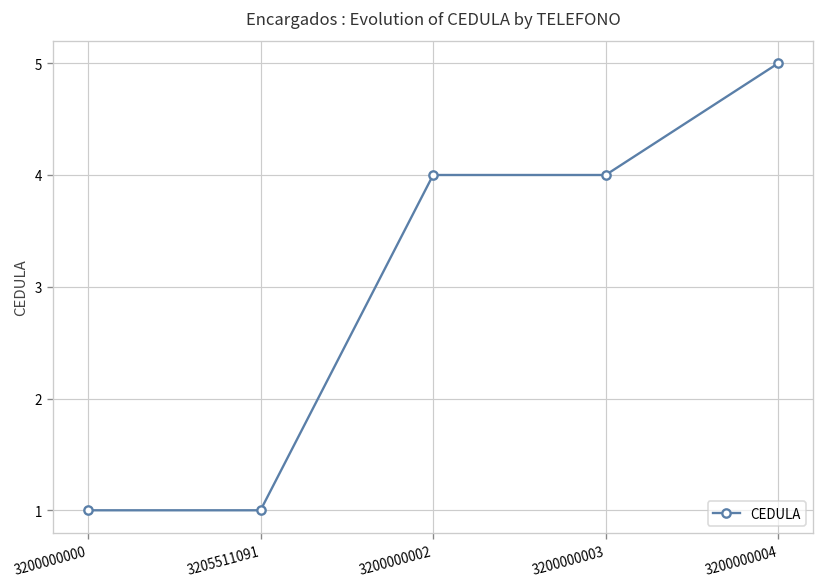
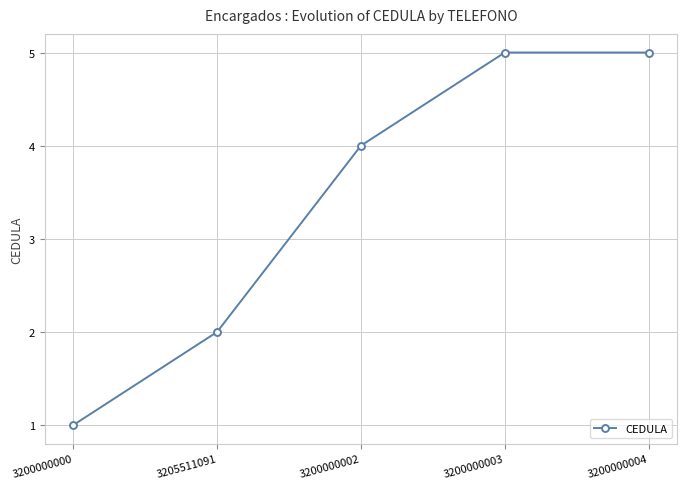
3205511091: 1 -> 2
3200000003: 4 -> 5
